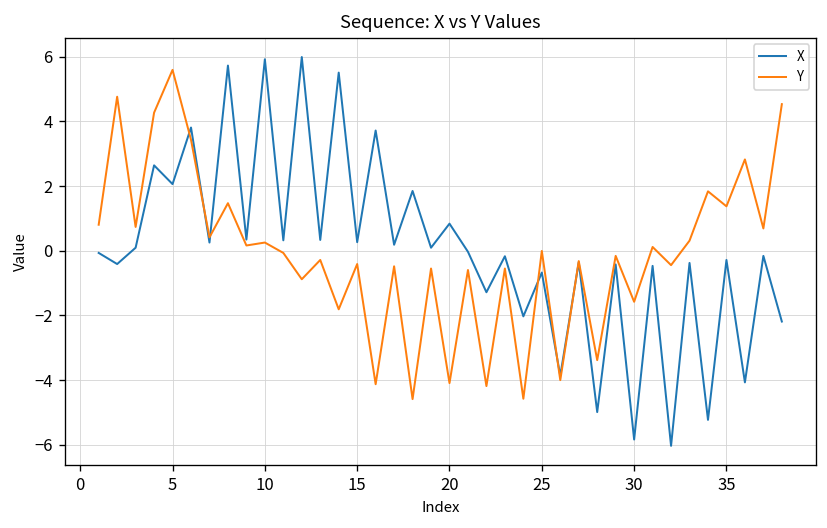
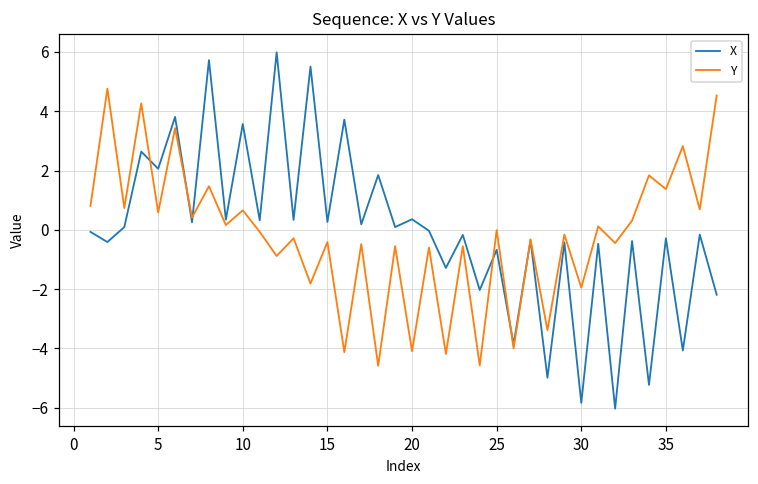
Y, 5: 5.6 -> 0.6
X, 10: 5.9 -> 3.6
Y, 10: 0.3 -> 0.7
X, 20: 0.8 -> 0.4
Y, 30: -1.6 -> -2.0
